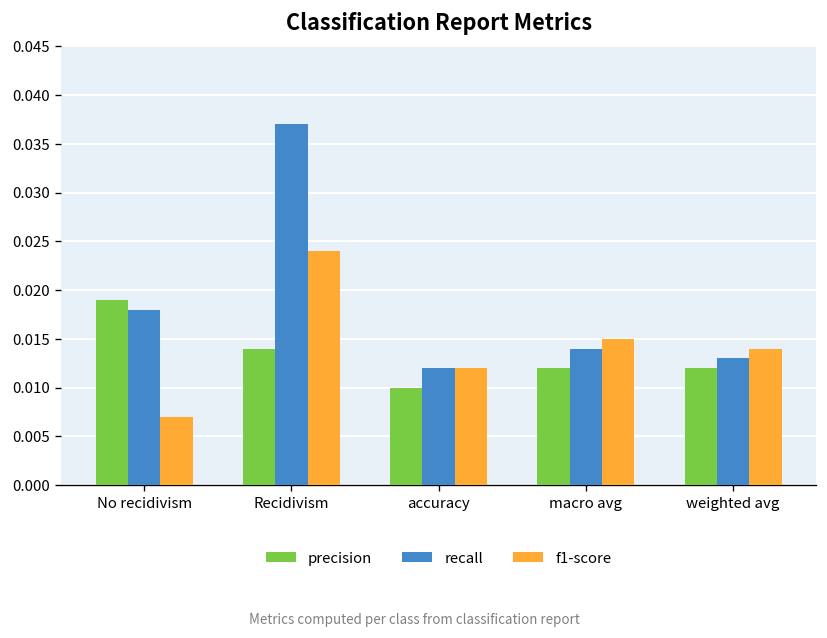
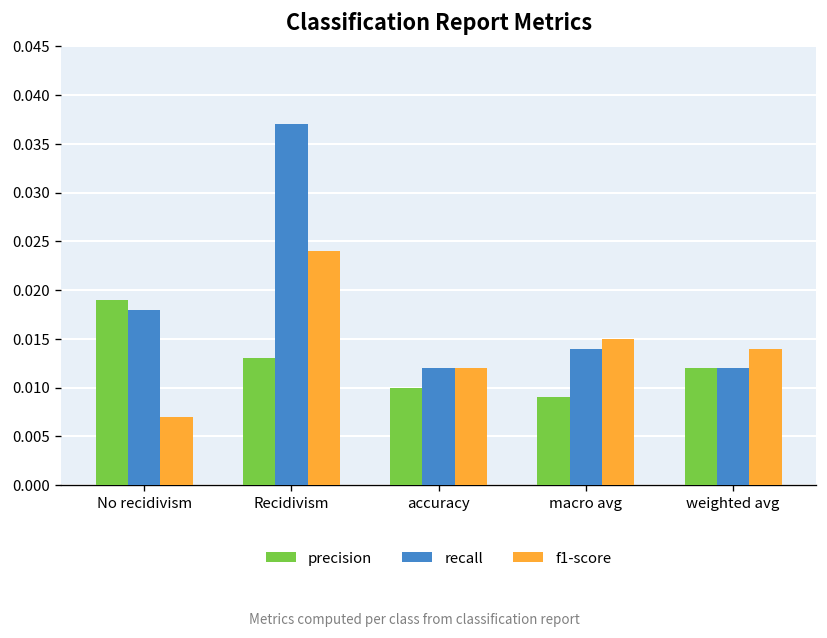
precision, Recidivism: 0.014 -> 0.013
precision, macro avg: 0.012 -> 0.009
recall, weighted avg: 0.013 -> 0.012
